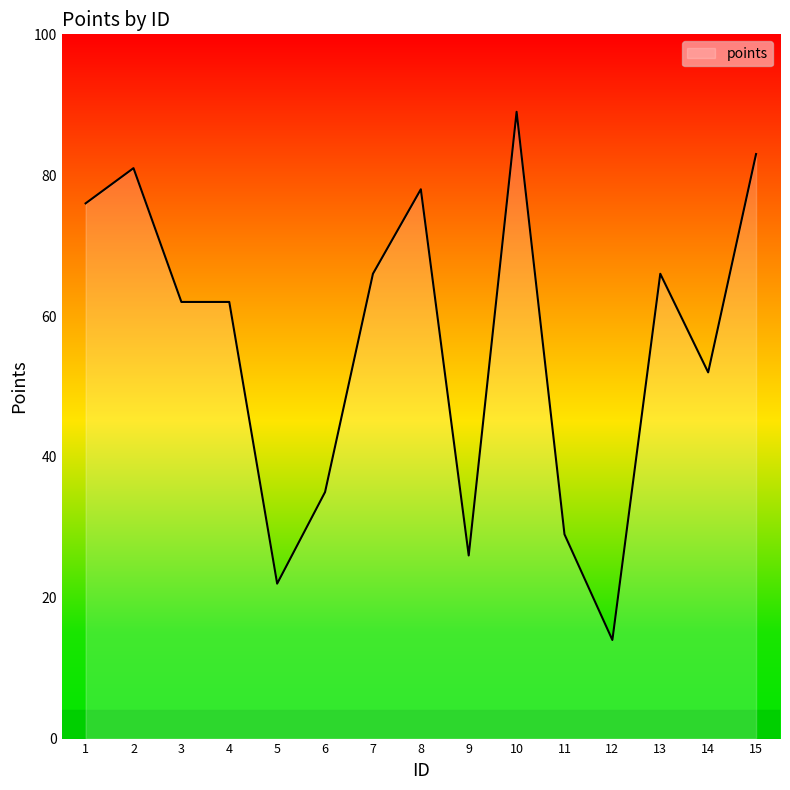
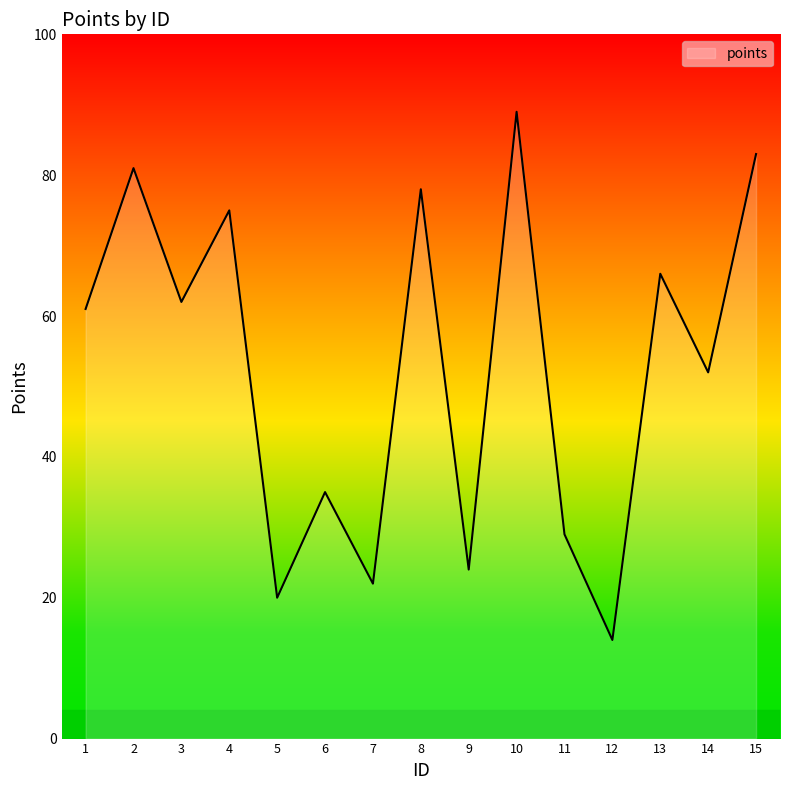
1: 76 -> 61
4: 62 -> 75
5: 22 -> 20
7: 66 -> 22
9: 26 -> 24
